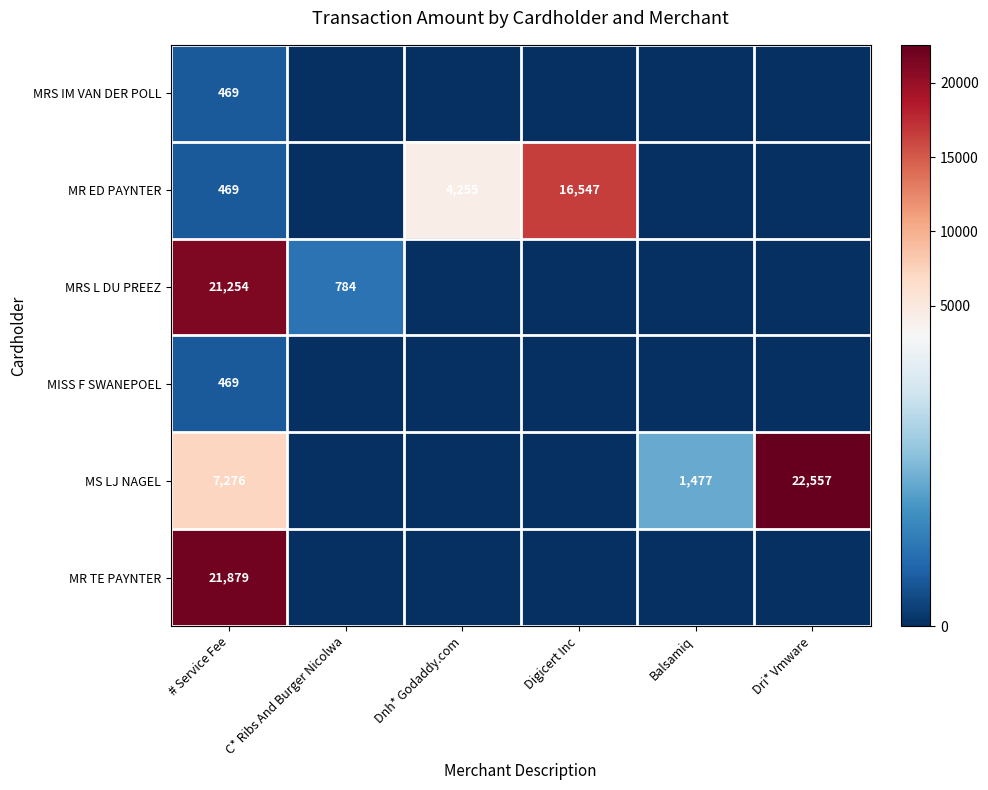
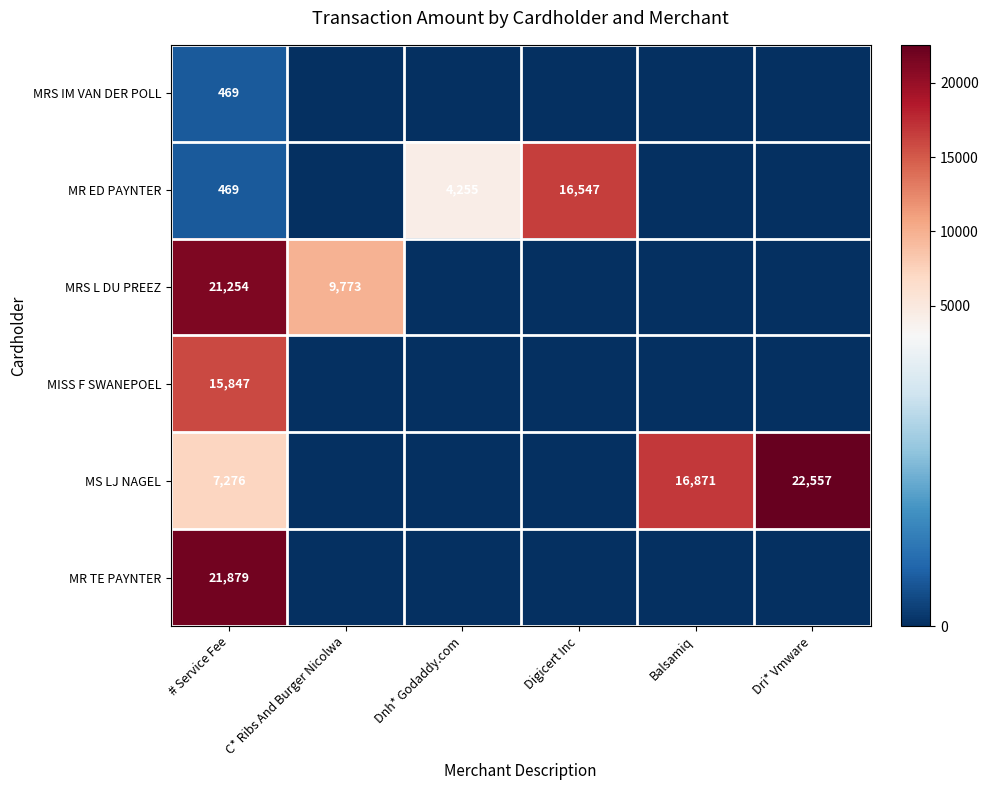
MRS L DU PREEZ, C* Ribs And Burger Nicolwa: 784 -> 9,773
MISS F SWANEPOEL, # Service Fee: 469 -> 15,847
MS LJ NAGEL, Balsamiq: 1,477 -> 16,871
